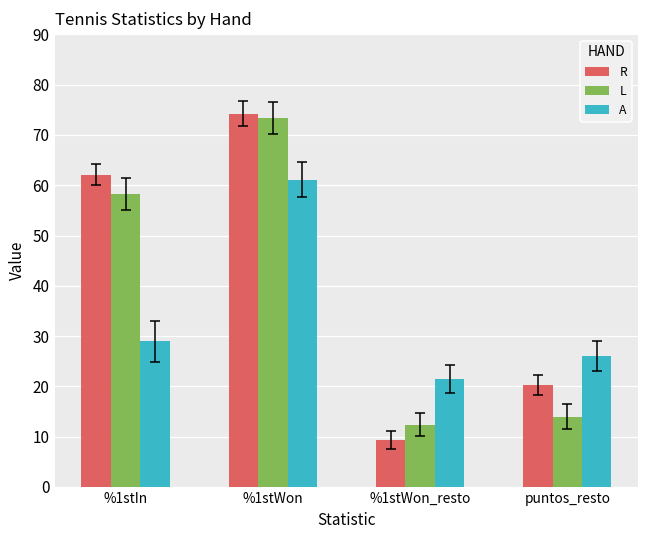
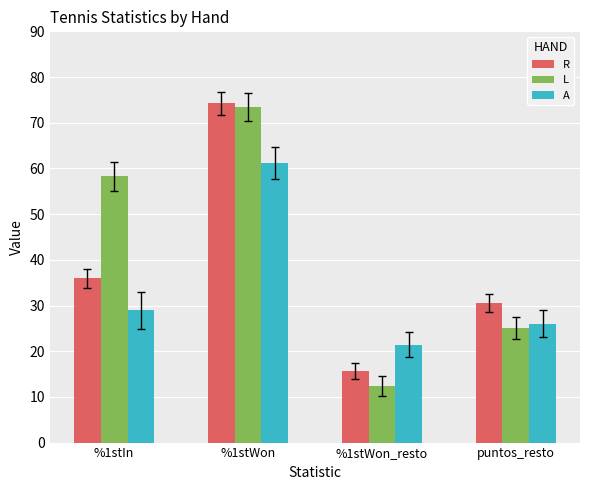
R, %1stIn: 62 -> 36
R, %1stWon_resto: 9 -> 16
R, puntos_resto: 20 -> 31
L, puntos_resto: 14 -> 25
